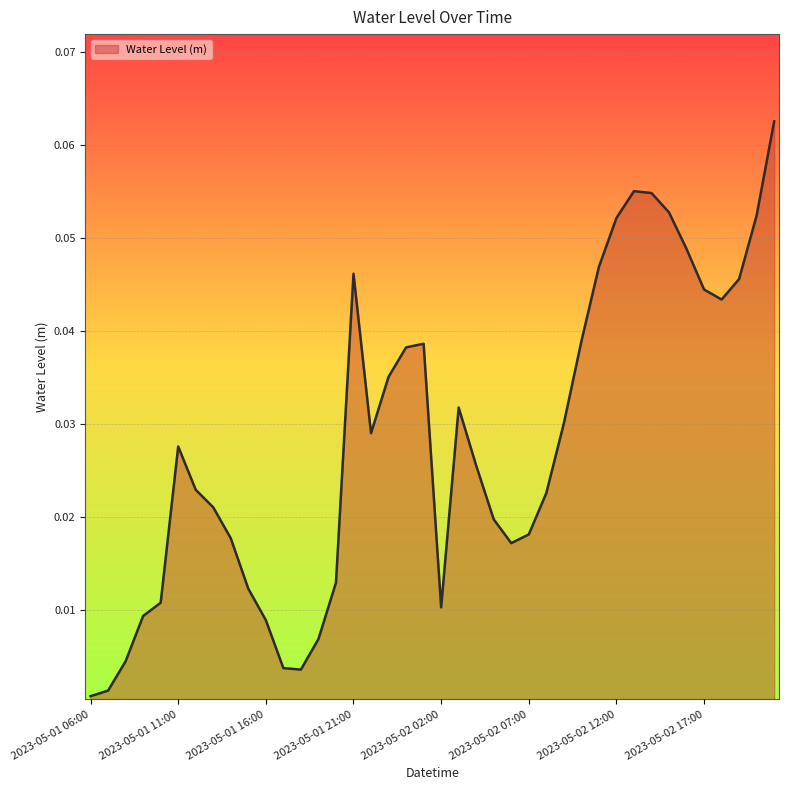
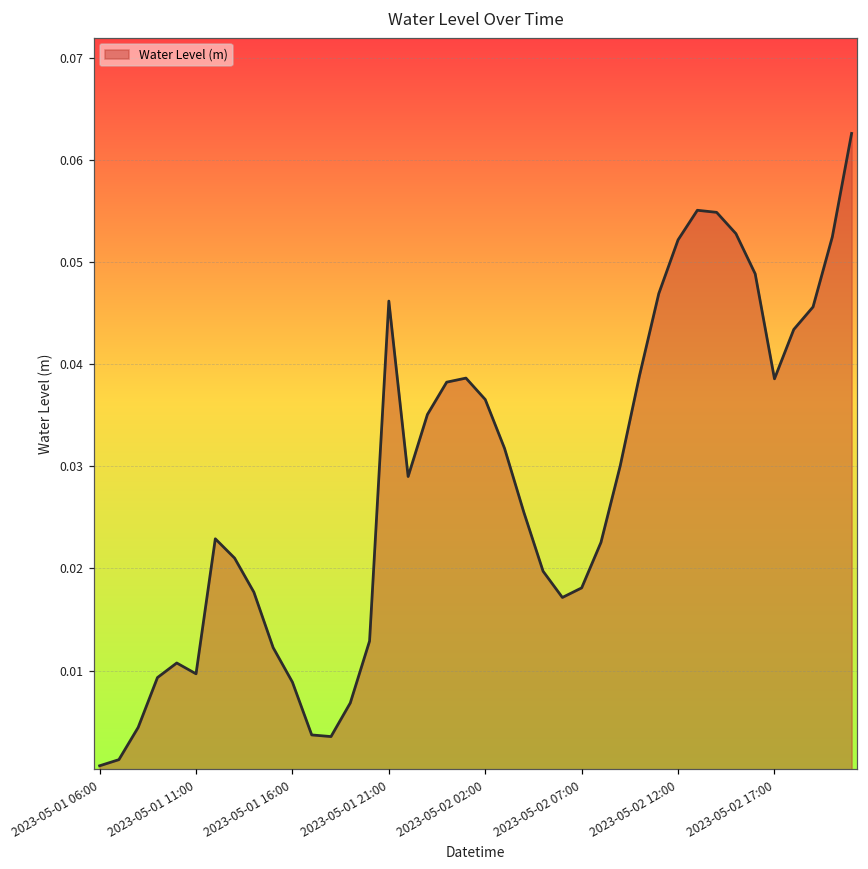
2023-05-01 11:00: 0.028 -> 0.010
2023-05-02 02:00: 0.010 -> 0.037
2023-05-02 17:00: 0.044 -> 0.039
